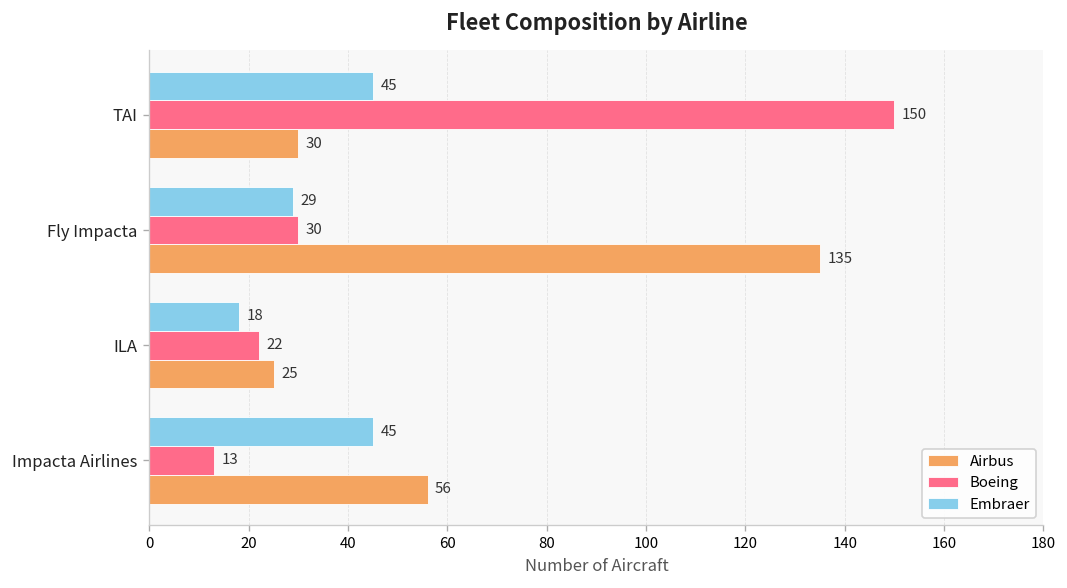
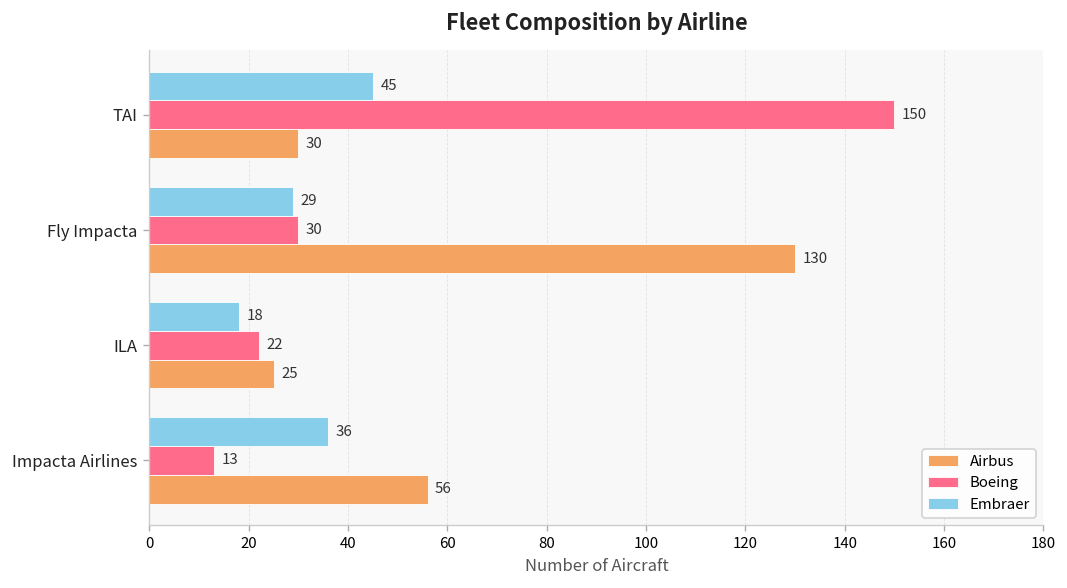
Airbus, Fly Impacta: 135 -> 130
Embraer, Impacta Airlines: 45 -> 36
